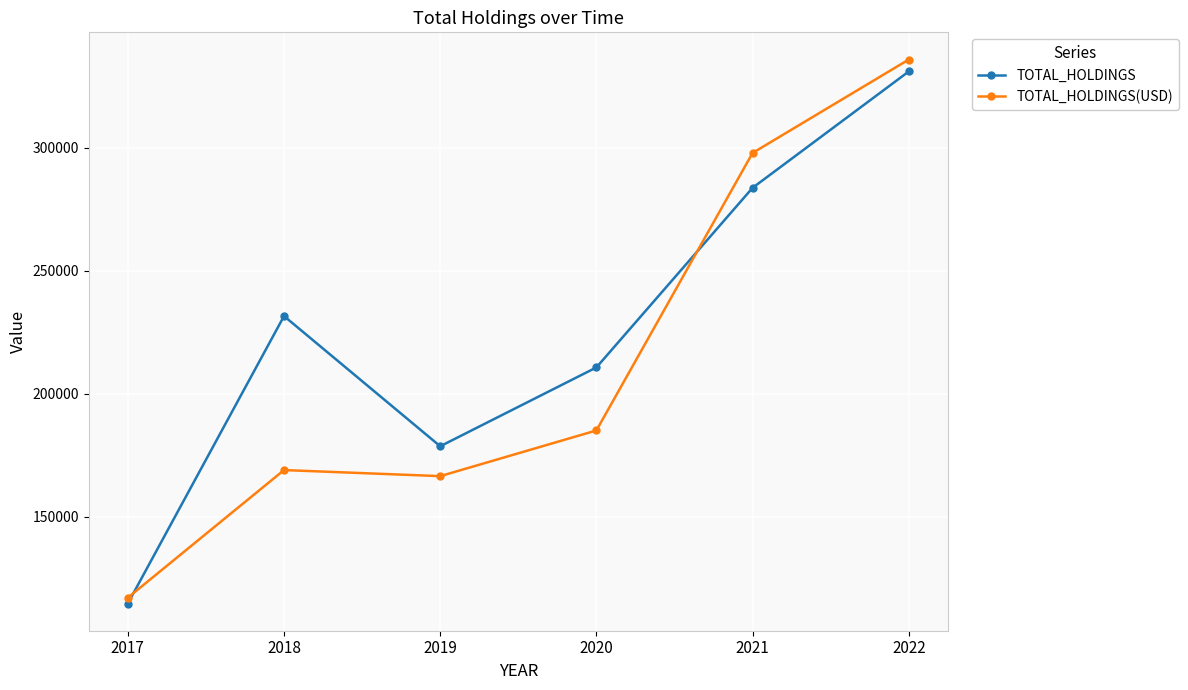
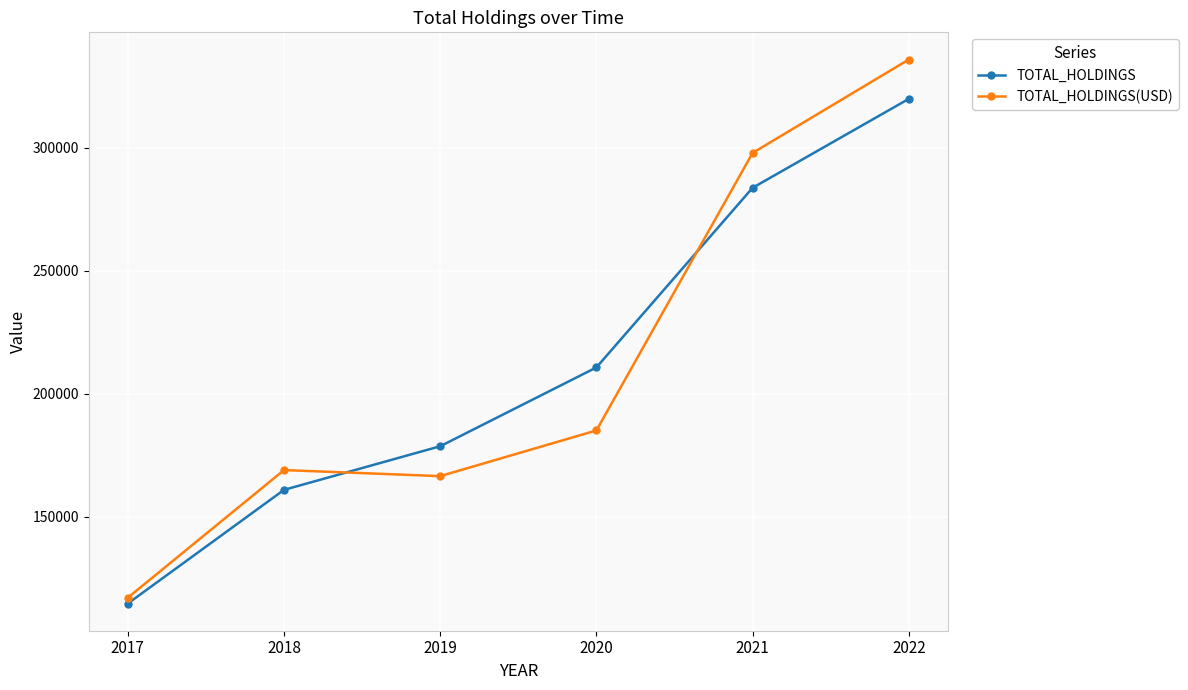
TOTAL_HOLDINGS, 2018: 231000 -> 161000
TOTAL_HOLDINGS, 2022: 331000 -> 320000
